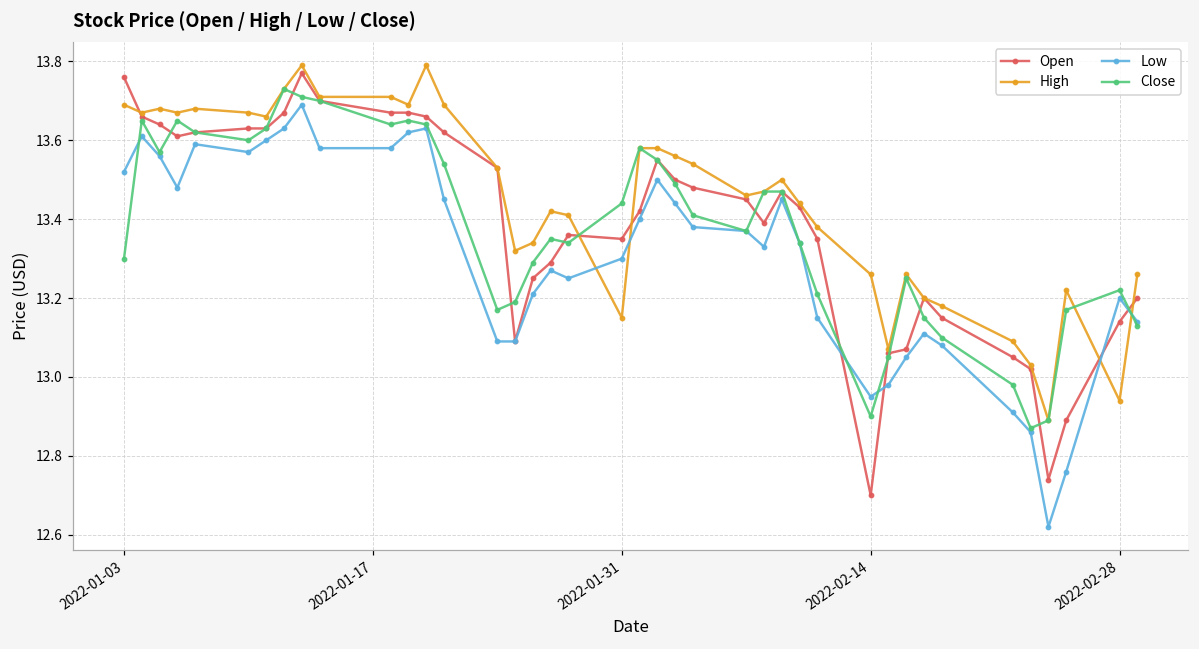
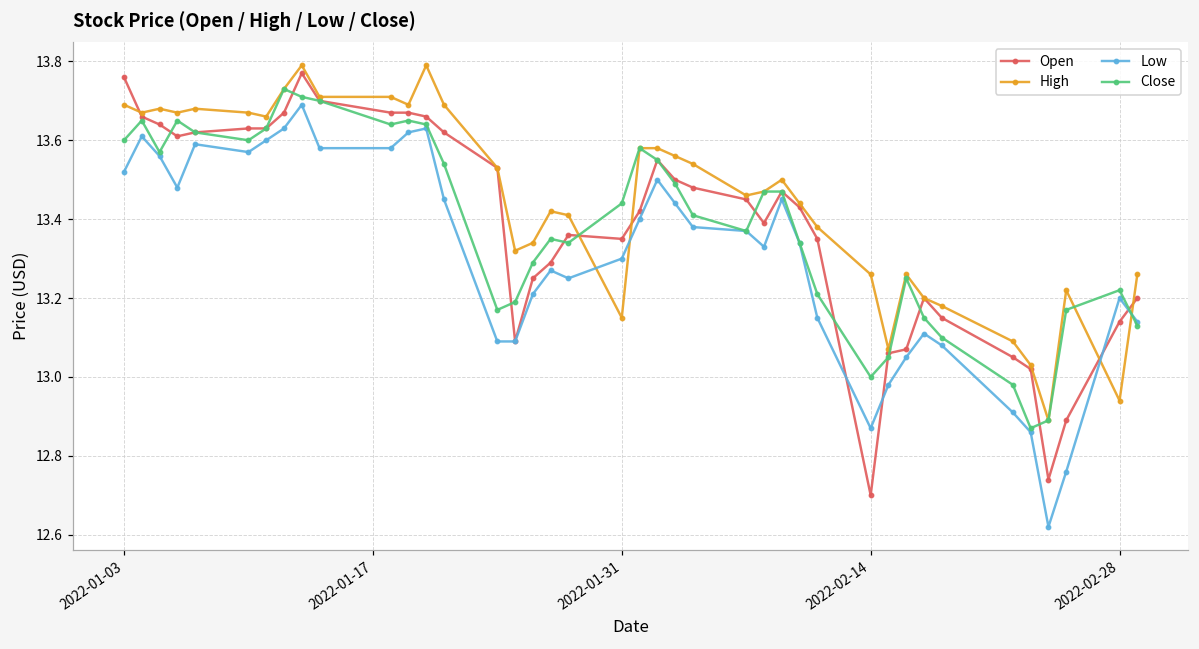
Close, 2022-01-03: 13.3 -> 13.6
Low, 2022-02-14: 12.95 -> 12.87
Close, 2022-02-14: 12.9 -> 13.0
